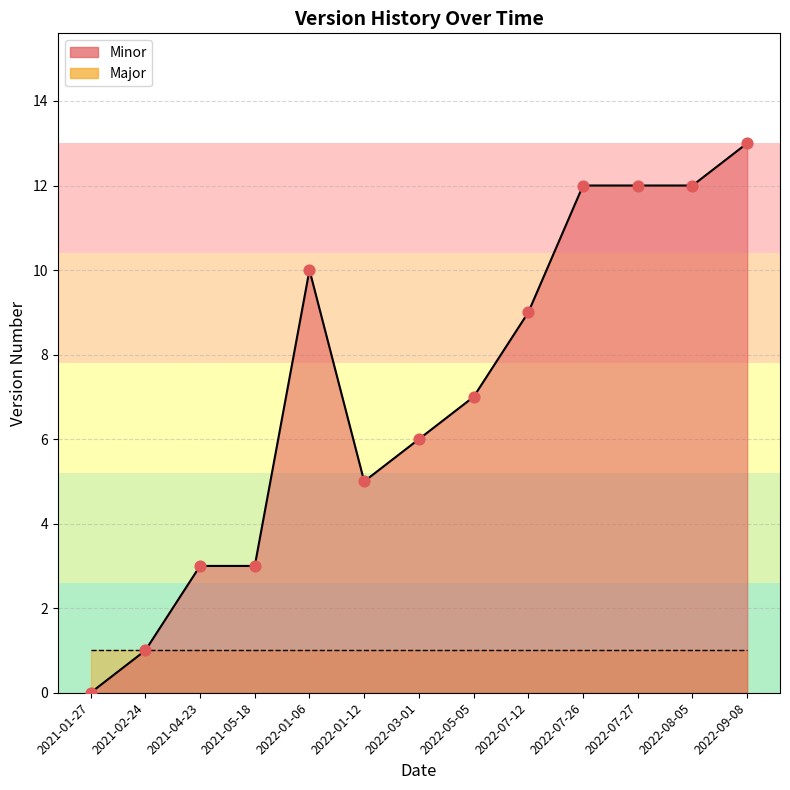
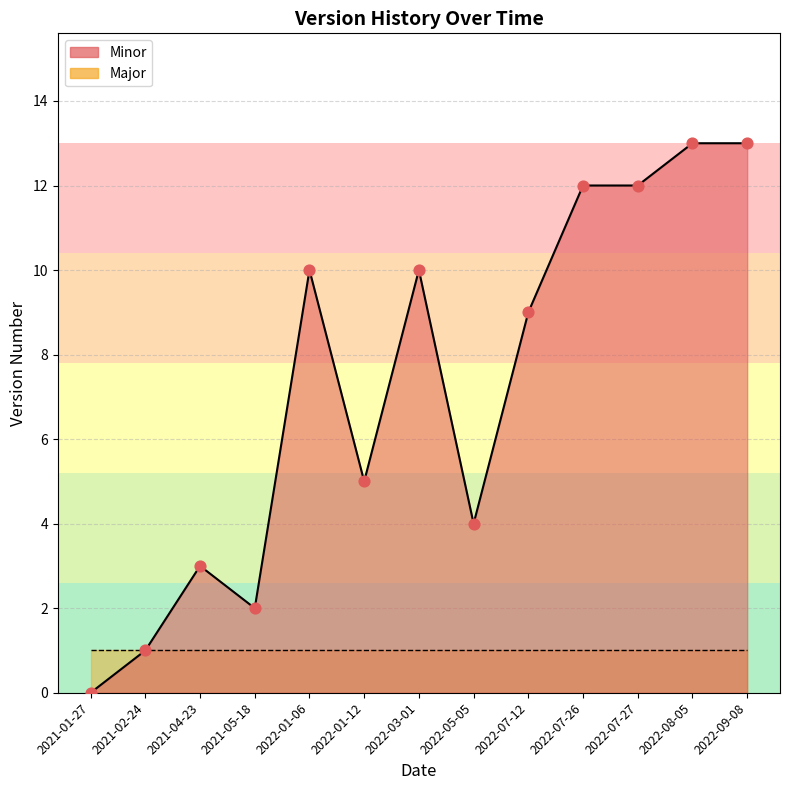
Minor, 2021-05-18: 3 -> 2
Minor, 2022-03-01: 6 -> 10
Minor, 2022-05-05: 7 -> 4
Minor, 2022-08-05: 12 -> 13
